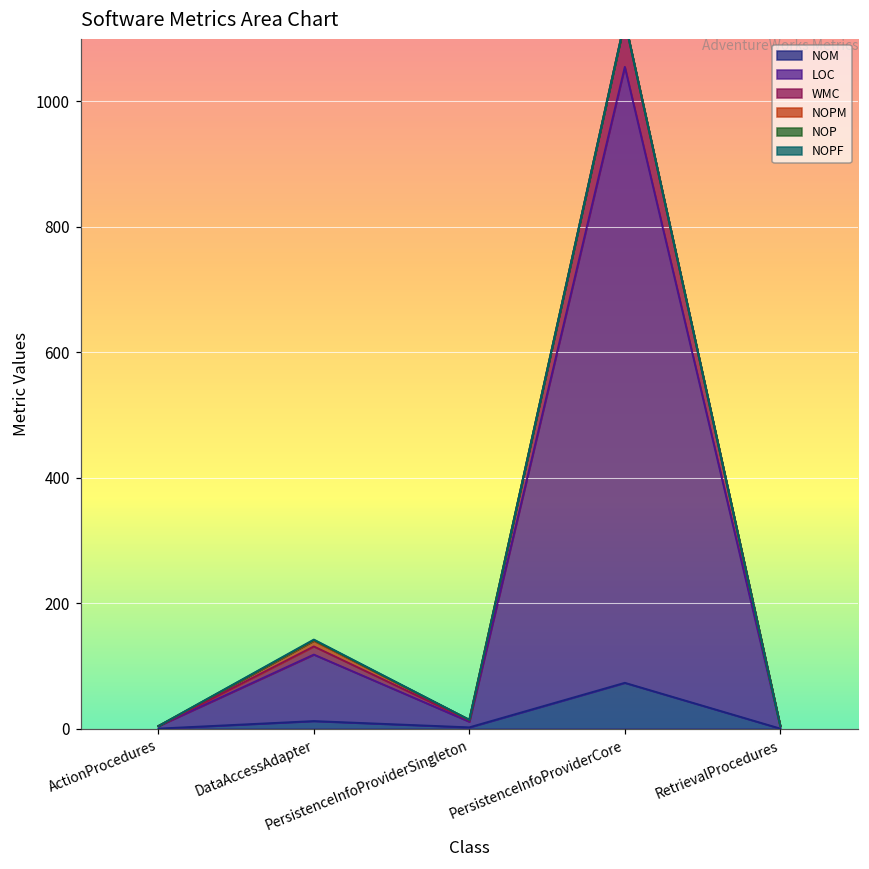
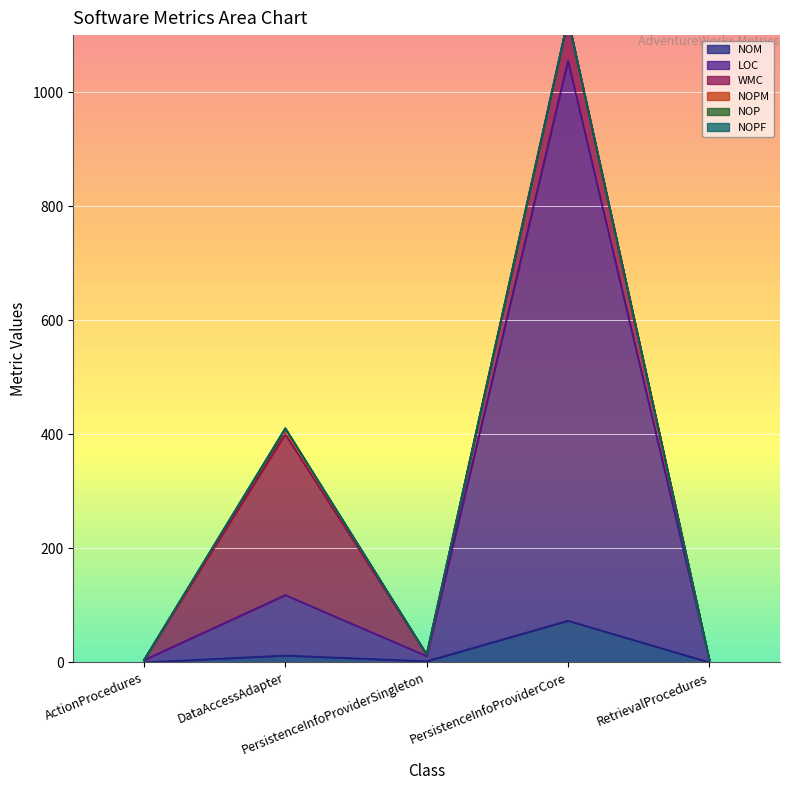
WMC, DataAccessAdapter: 10 -> 280
